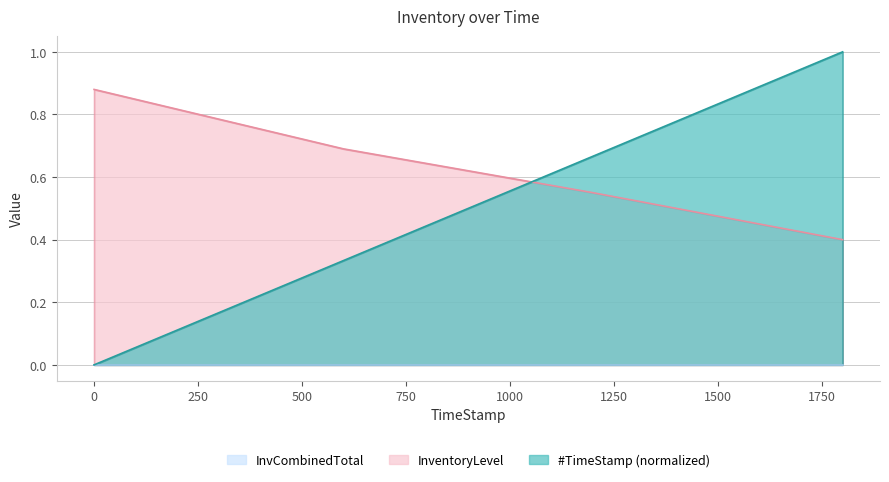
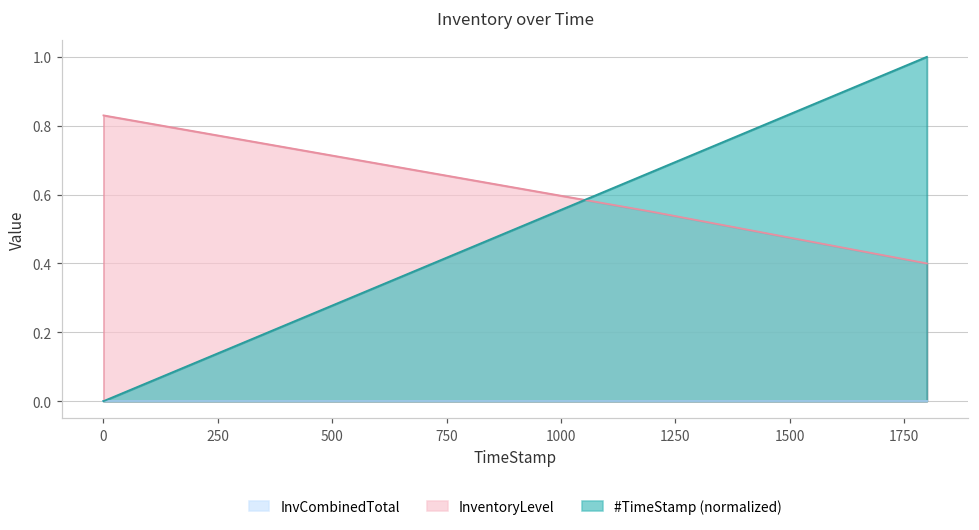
InventoryLevel, 0: 0.88 -> 0.83
